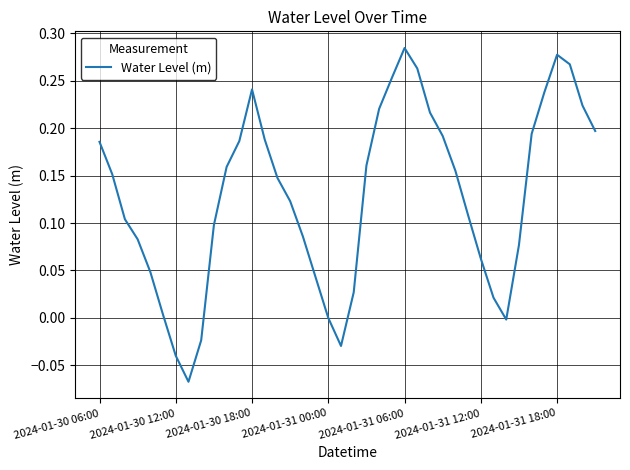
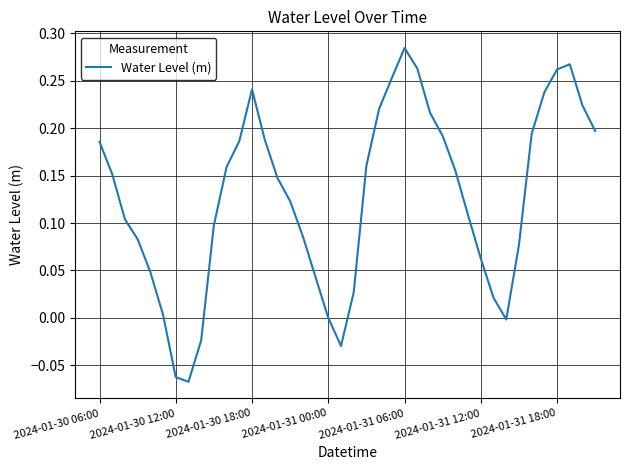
2024-01-30 12:00: -0.04 -> -0.06
2024-01-31 18:00: 0.28 -> 0.26
